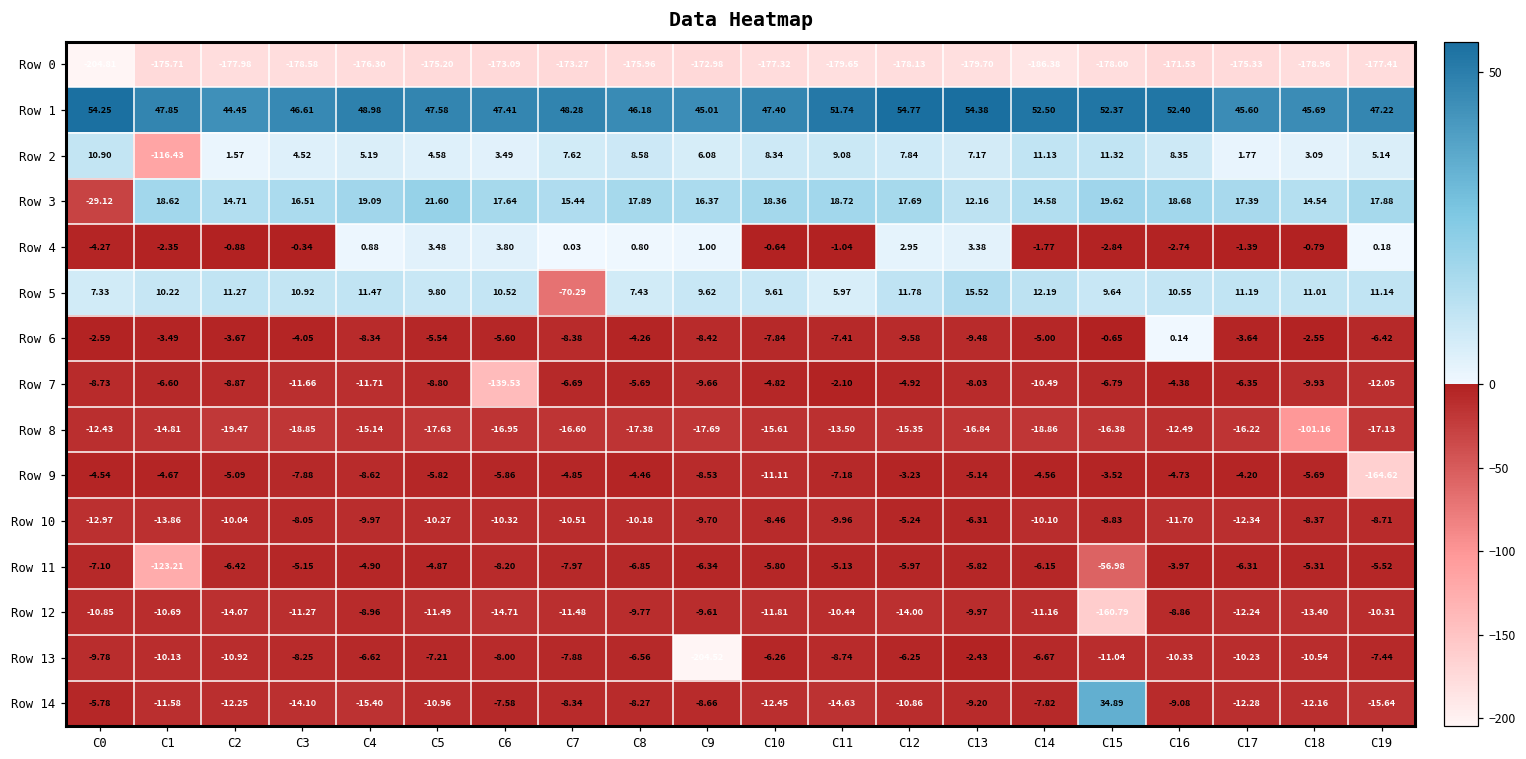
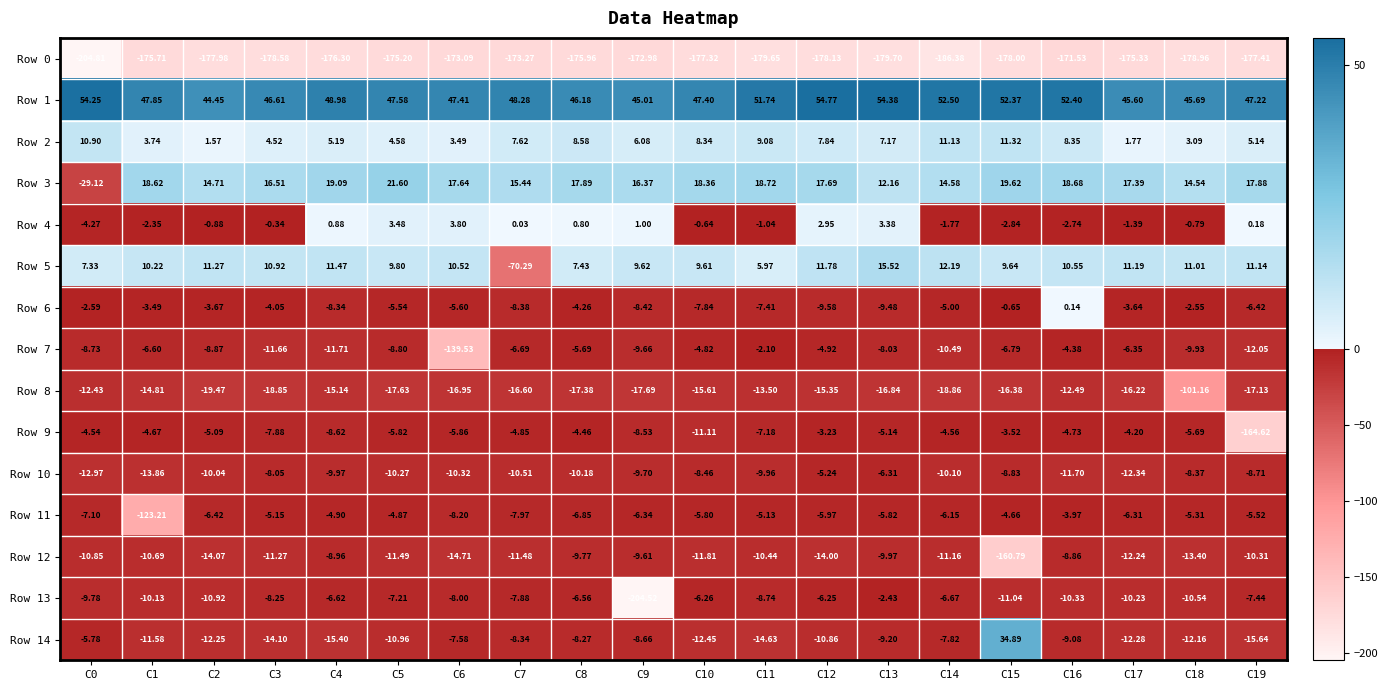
Row 2, C1: -116.43 -> 3.74
Row 11, C15: -56.98 -> -4.66
